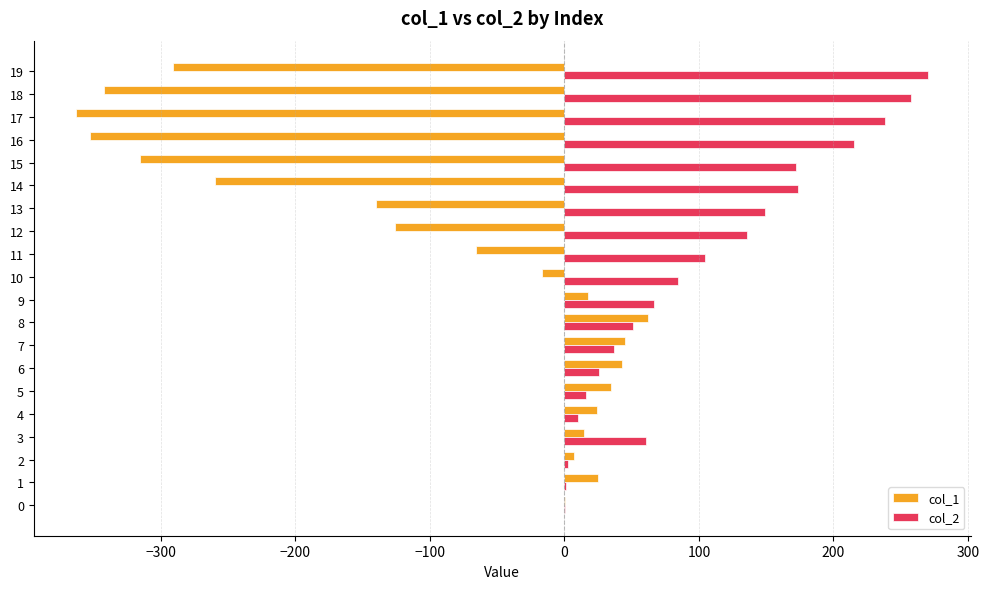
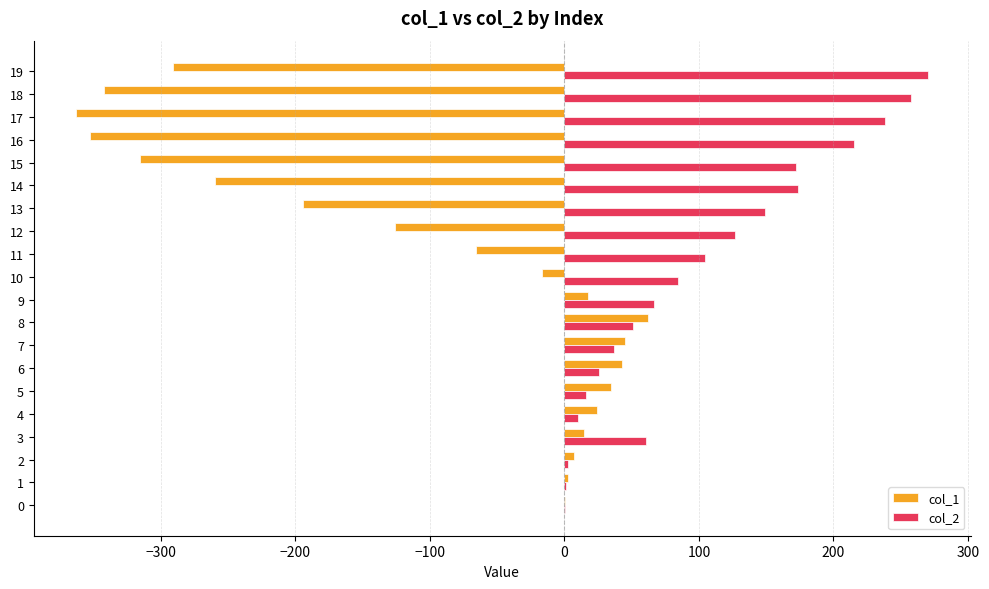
col_1, 13: -140 -> -194
col_2, 12: 136 -> 126
col_1, 1: 25 -> 3
